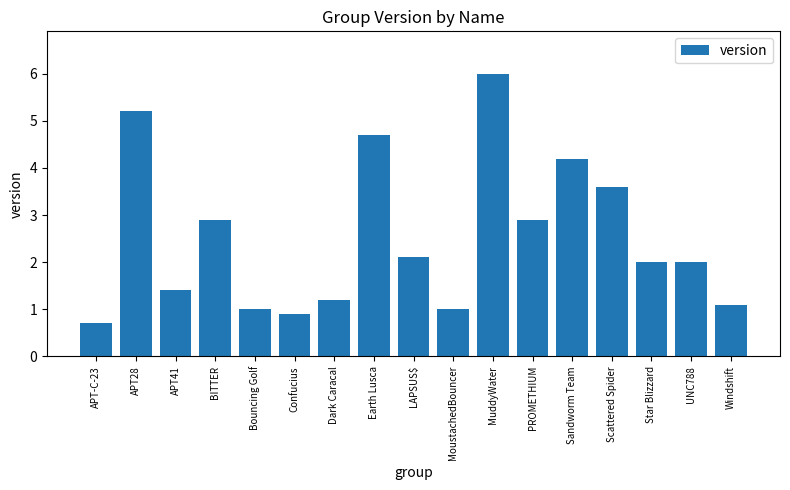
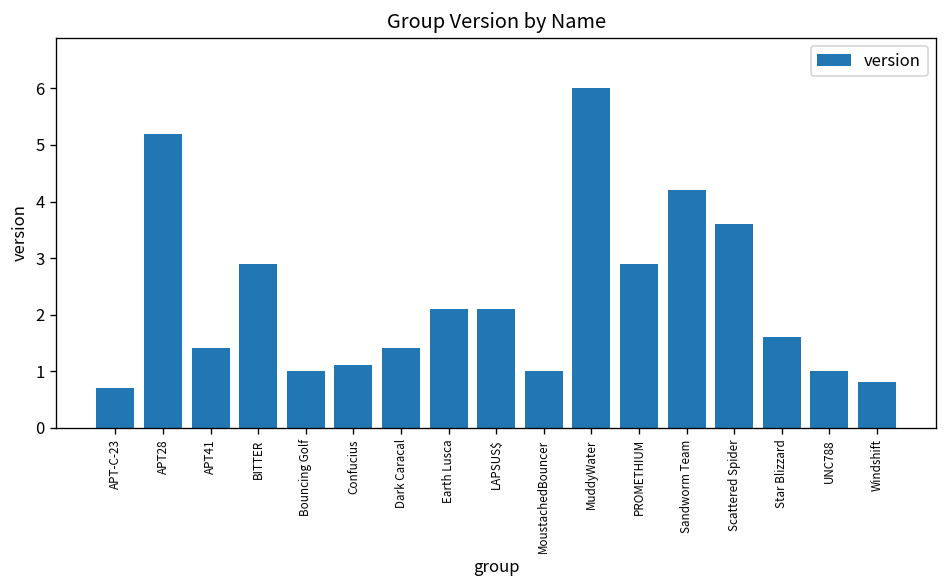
Confucius: 0.9 -> 1.1
Dark Caracal: 1.2 -> 1.4
Earth Lusca: 4.7 -> 2.1
Star Blizzard: 2.0 -> 1.6
UNC788: 2 -> 1
Windshift: 1.1 -> 0.8
